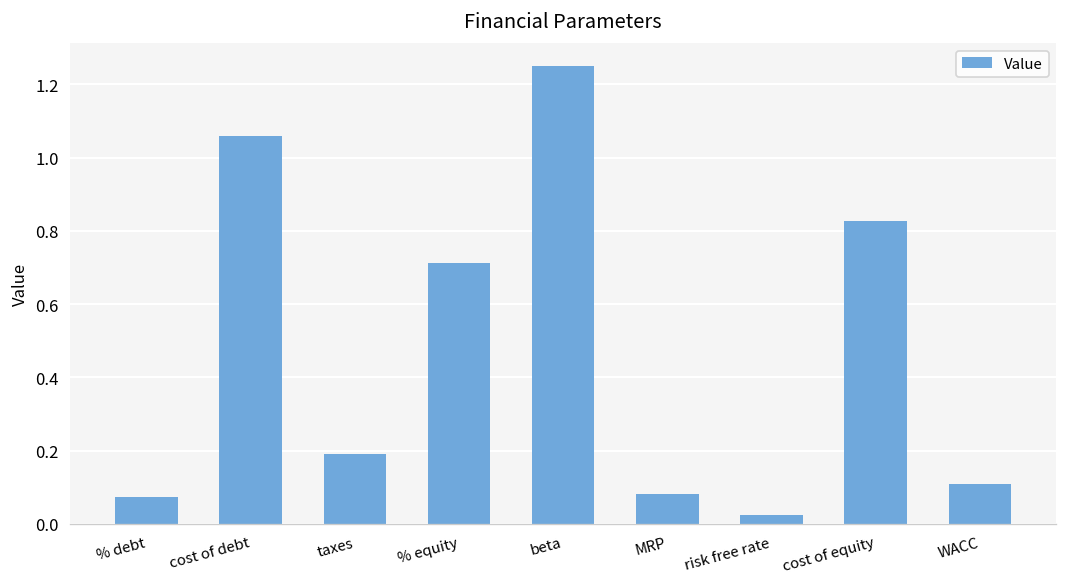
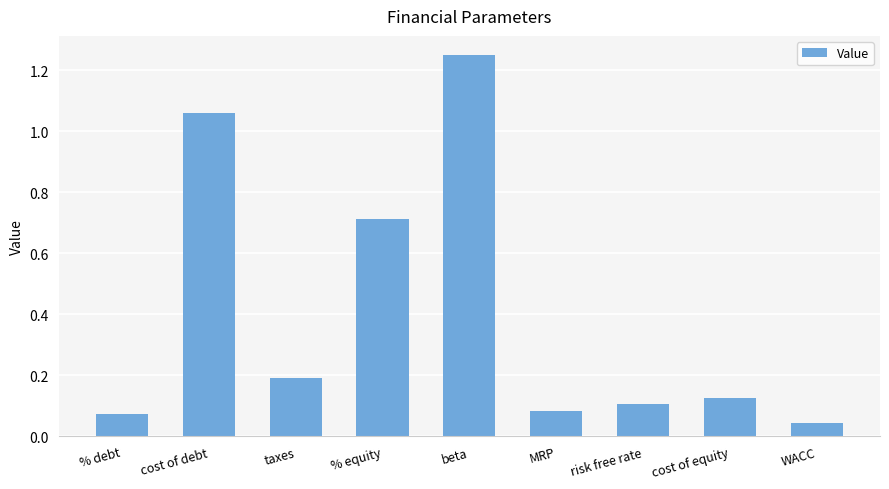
risk free rate: 0.02 -> 0.11
cost of equity: 0.83 -> 0.13
WACC: 0.11 -> 0.04
